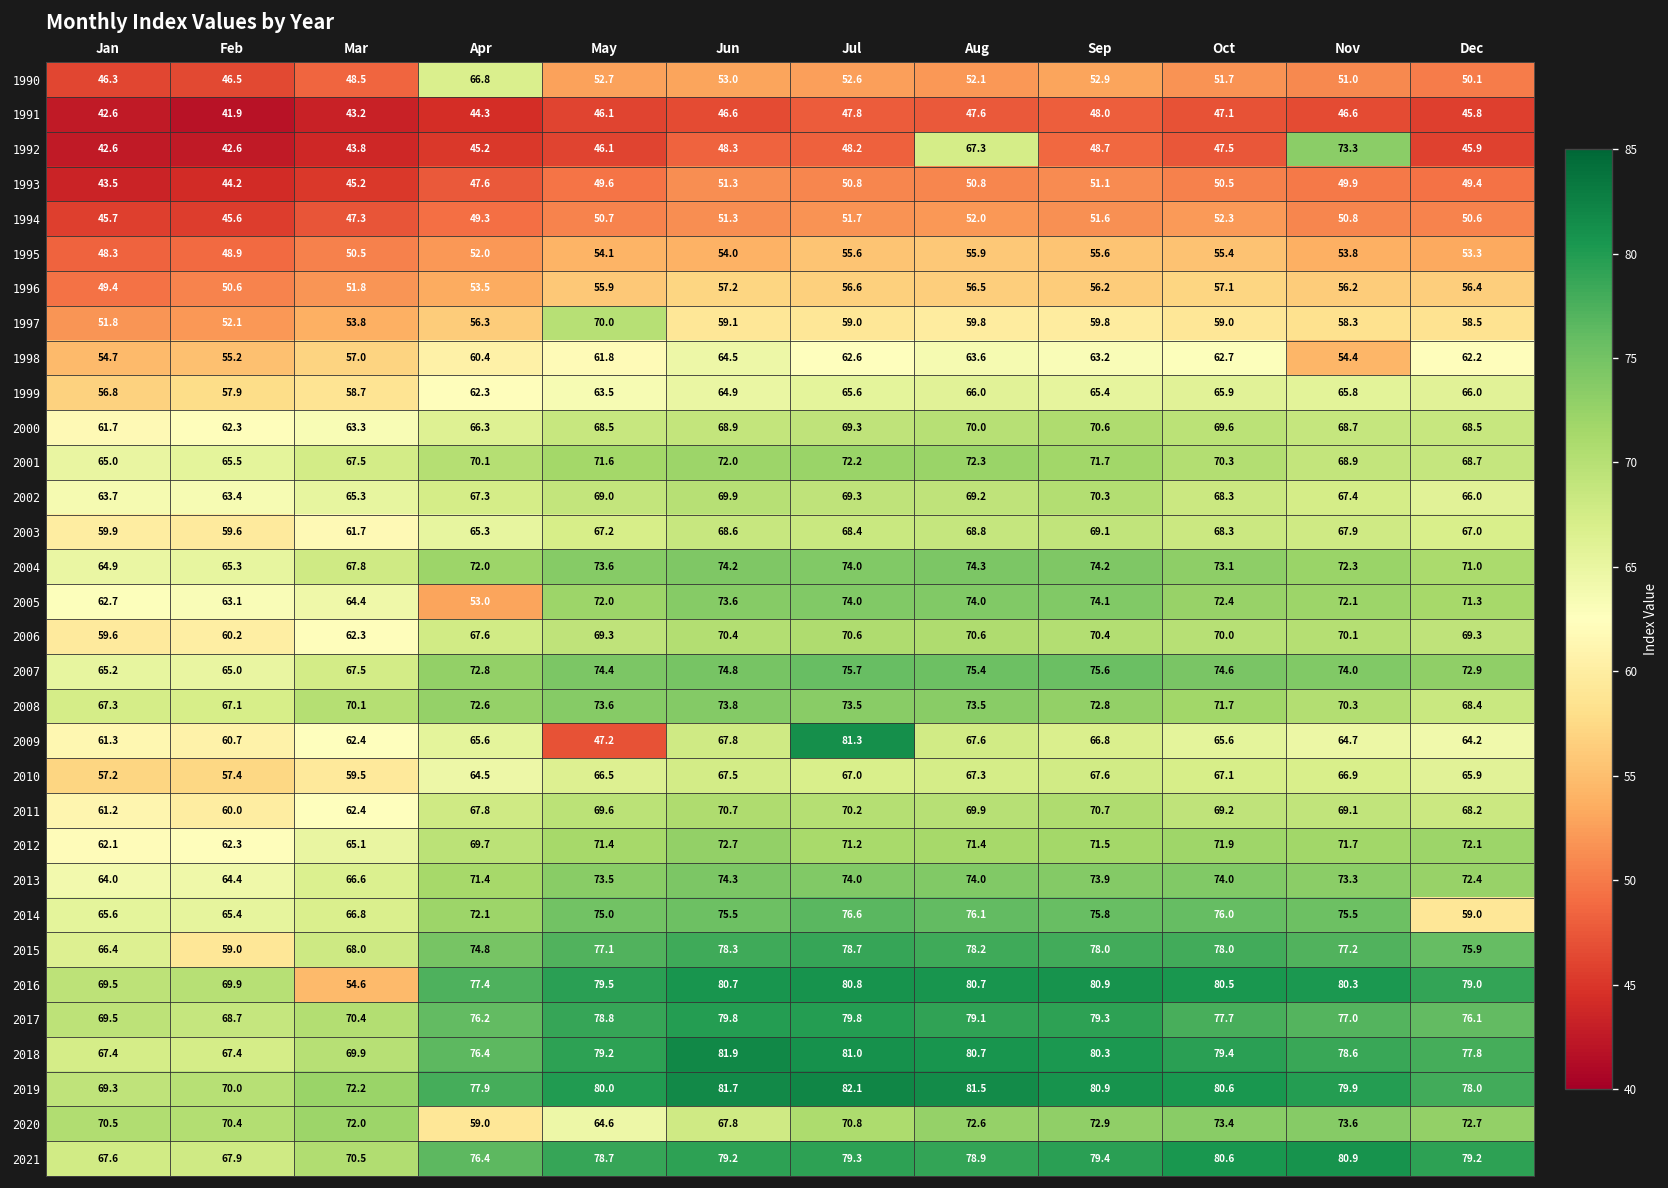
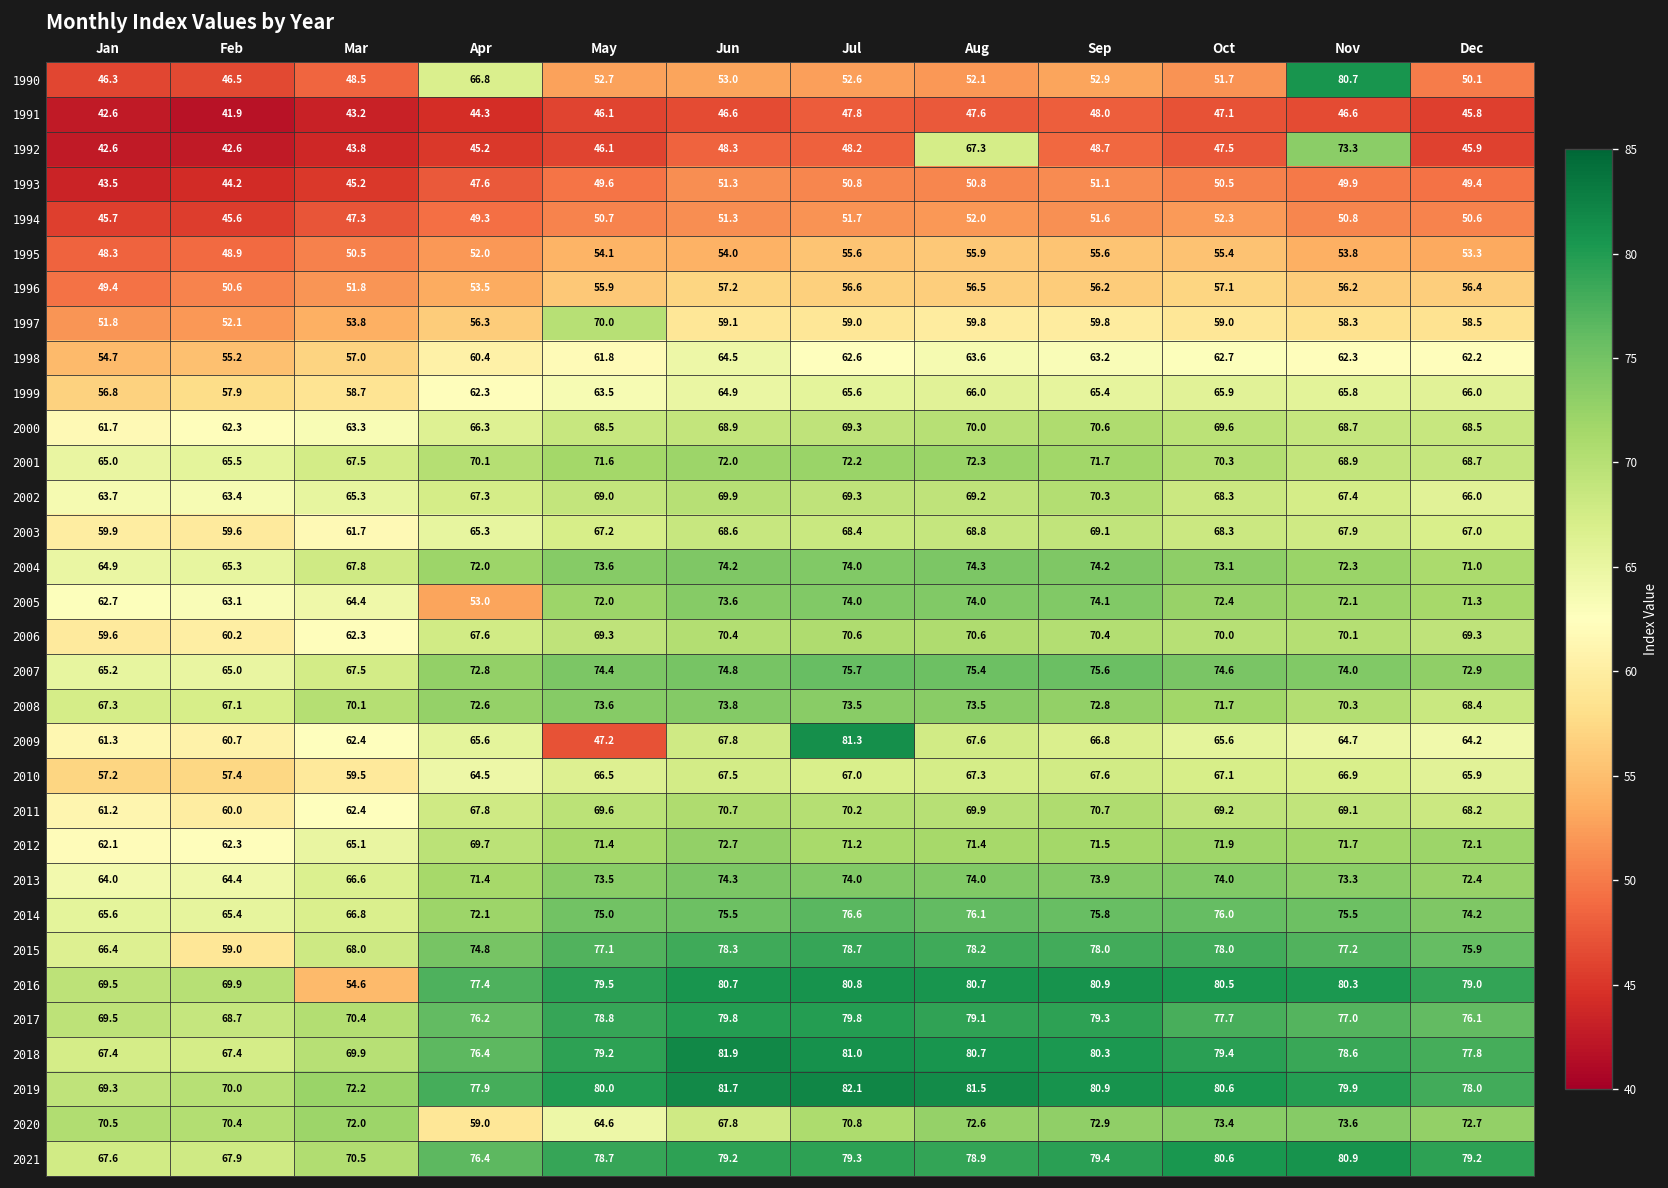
1990, Nov: 51.0 -> 80.7
1998, Nov: 54.4 -> 62.3
2014, Dec: 59.0 -> 74.2
